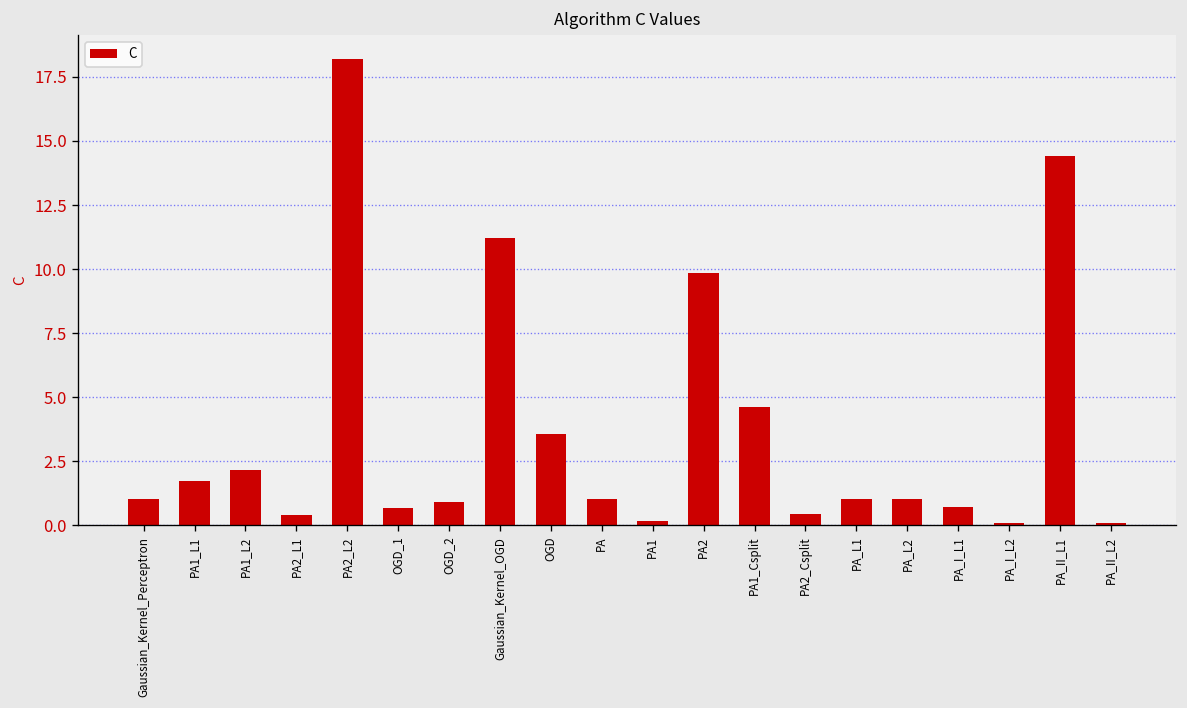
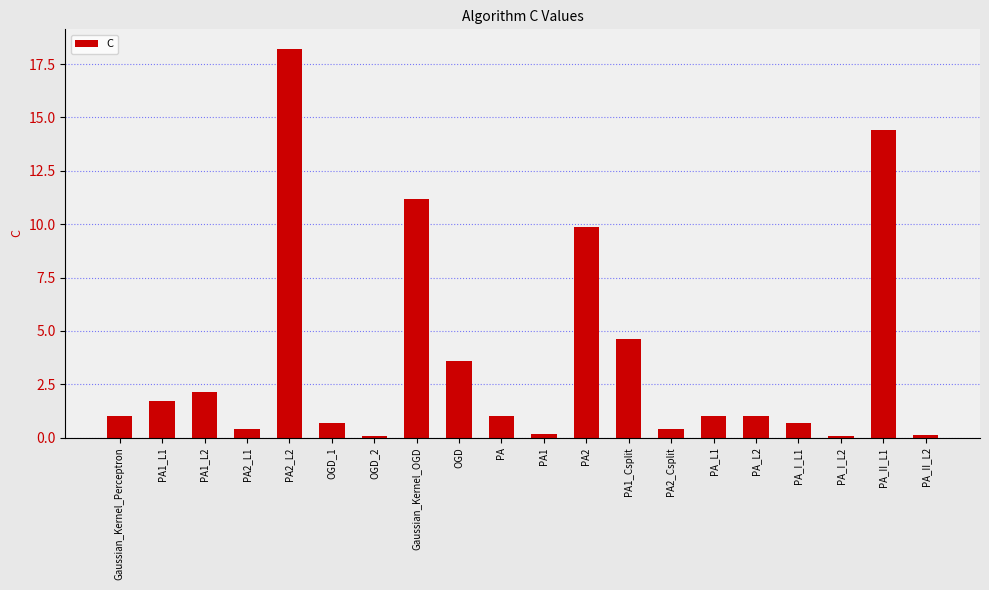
OGD_2: 0.9 -> 0.1
